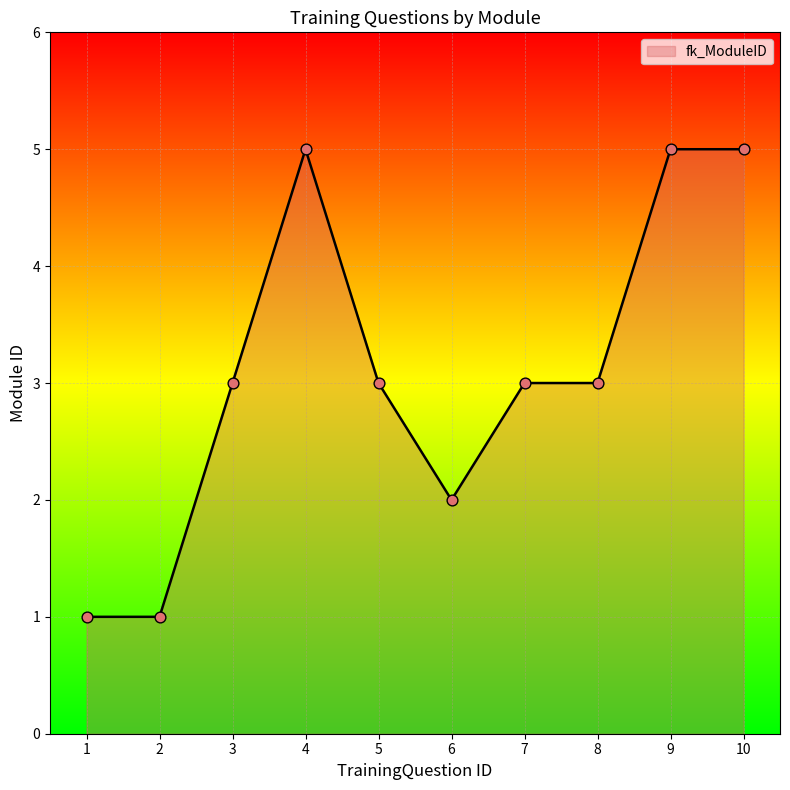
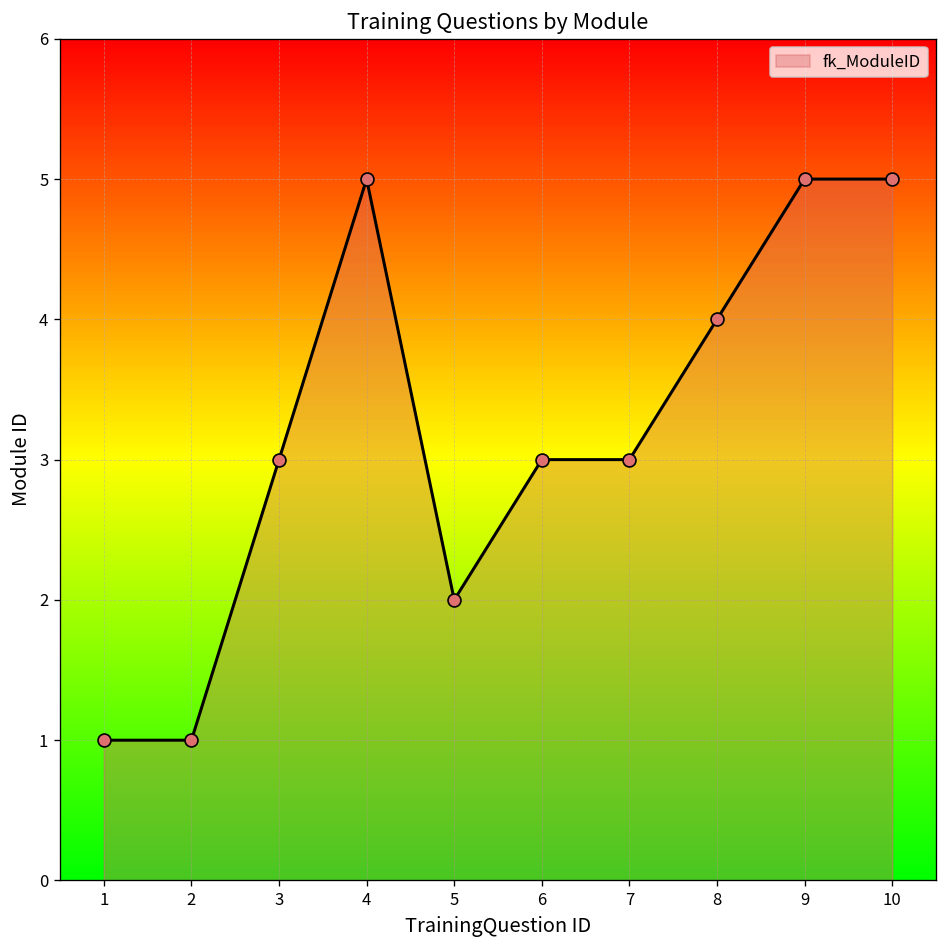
5: 3 -> 2
6: 2 -> 3
8: 3 -> 4
